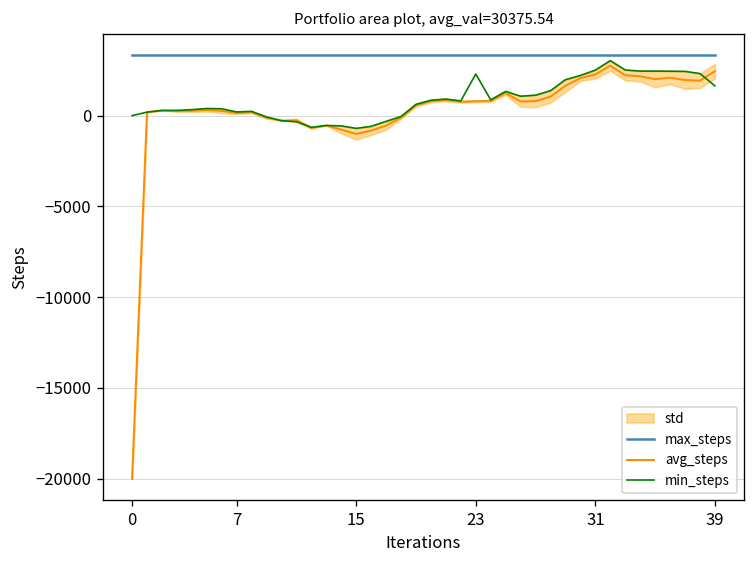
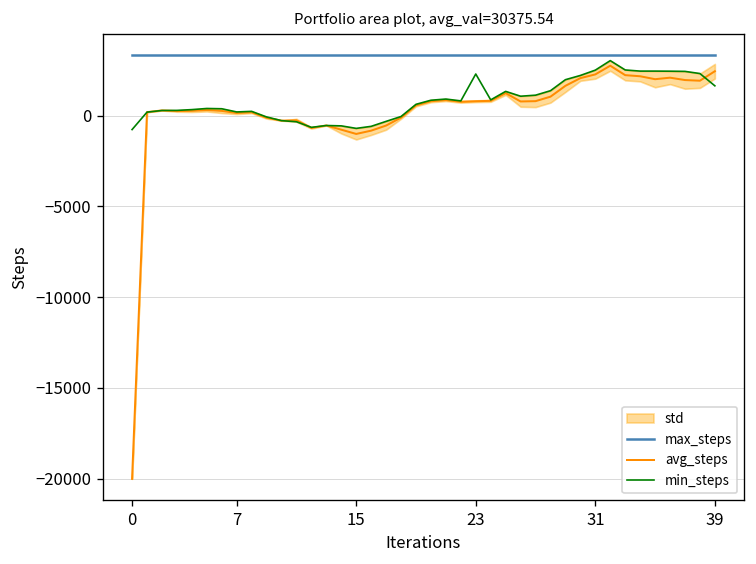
min_steps, 0: 0 -> -800
